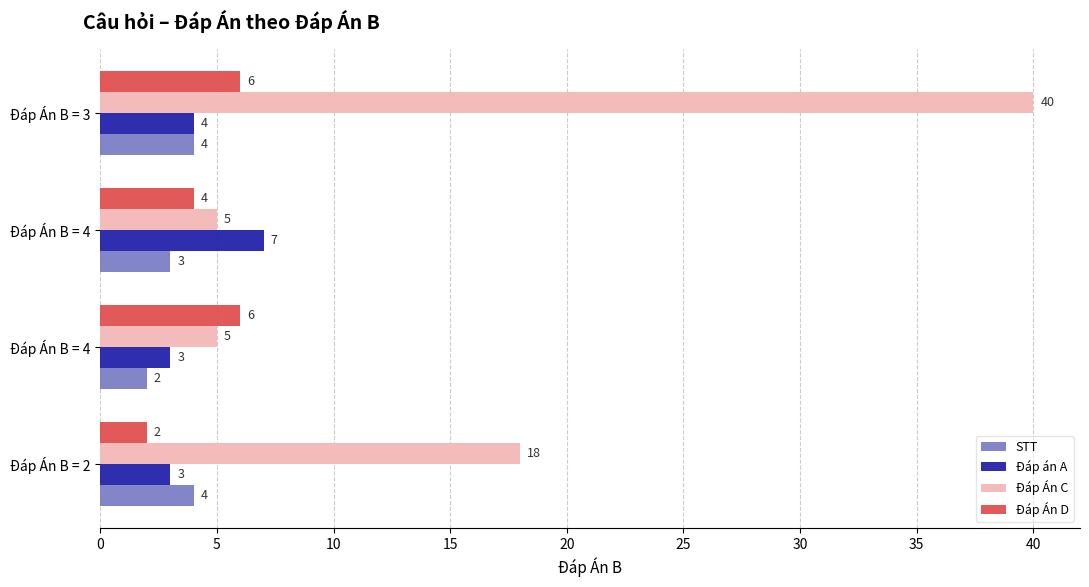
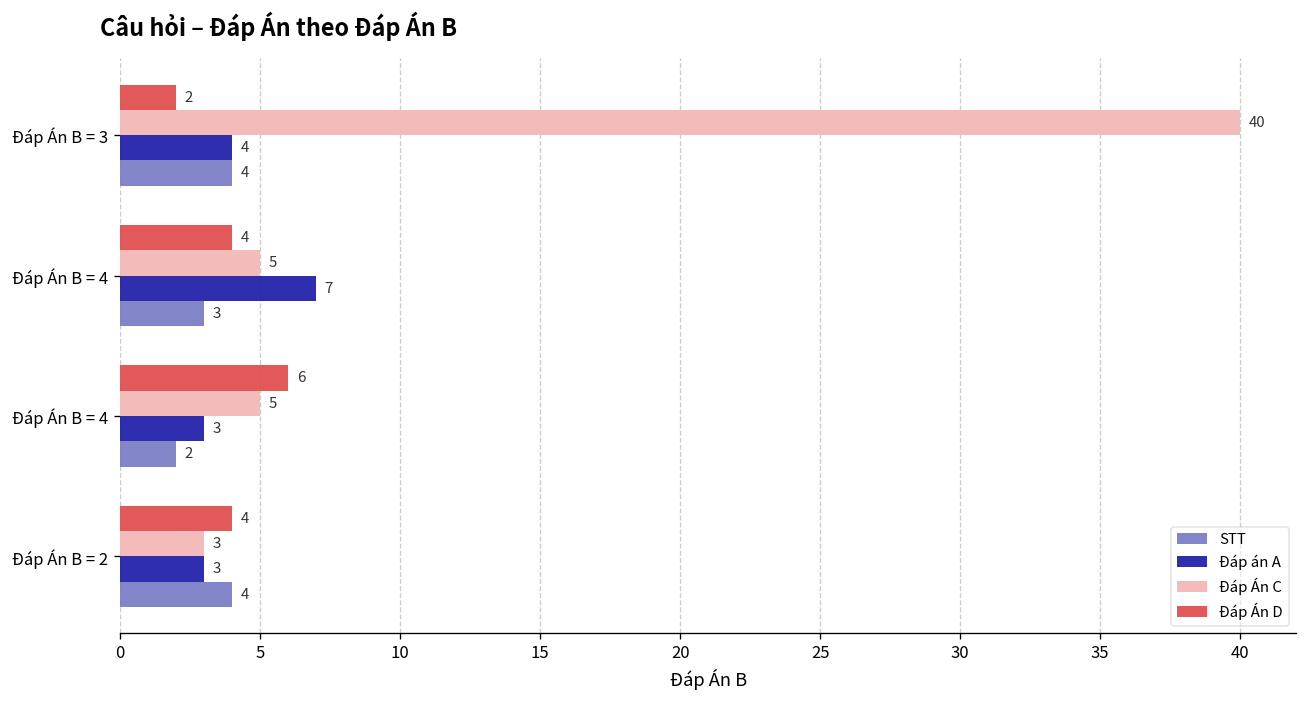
Đáp Án D, Đáp Án B = 3: 6 -> 2
Đáp Án D, Đáp Án B = 2: 2 -> 4
Đáp Án C, Đáp Án B = 2: 18 -> 3
